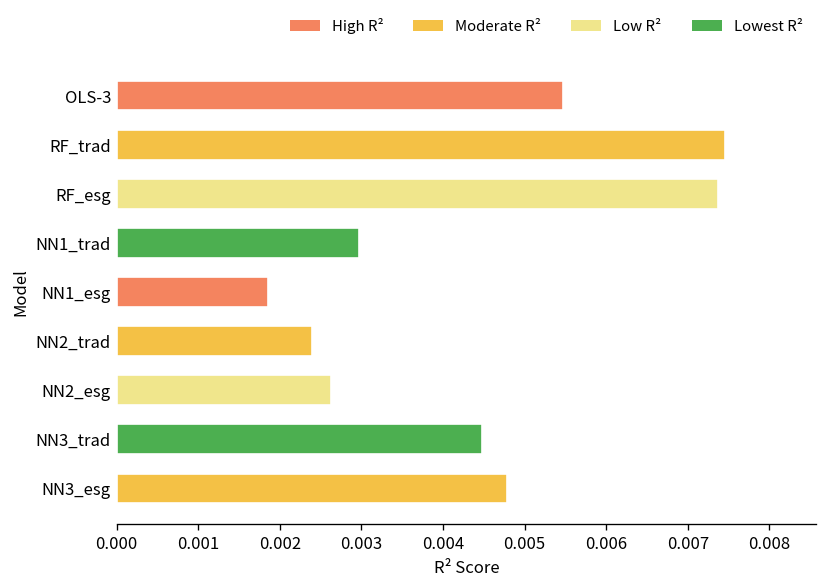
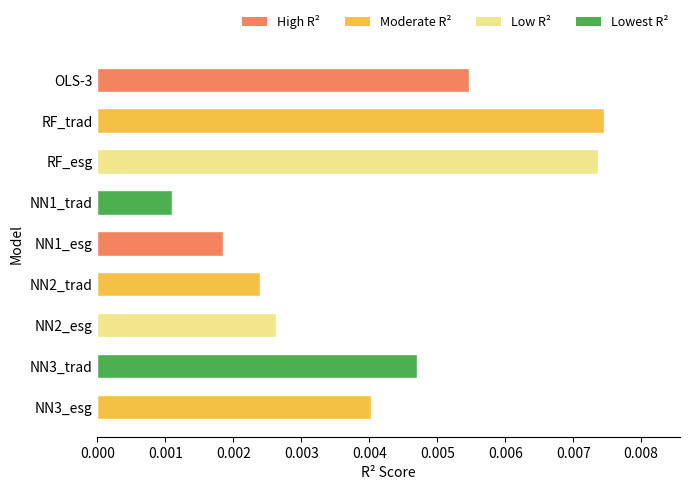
NN1_trad: 0.0030 -> 0.0011
NN3_trad: 0.0045 -> 0.0047
NN3_esg: 0.0048 -> 0.0040
